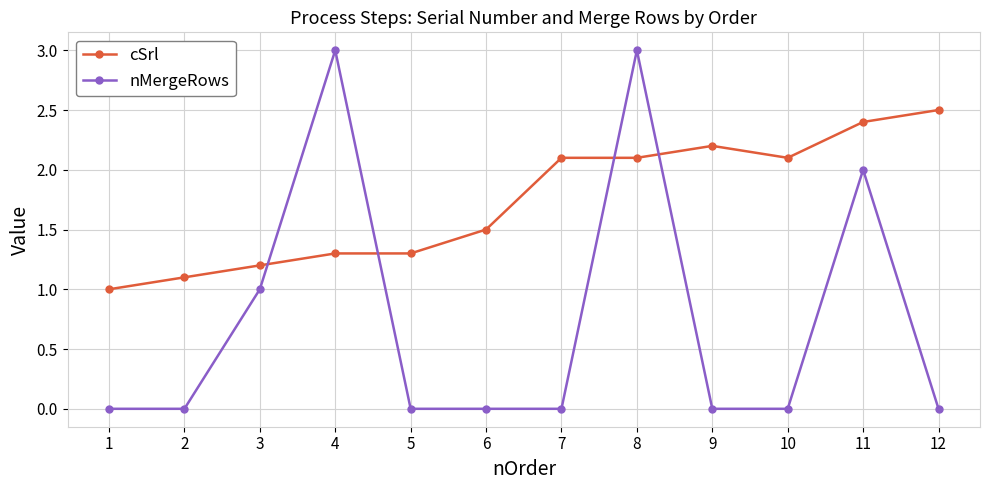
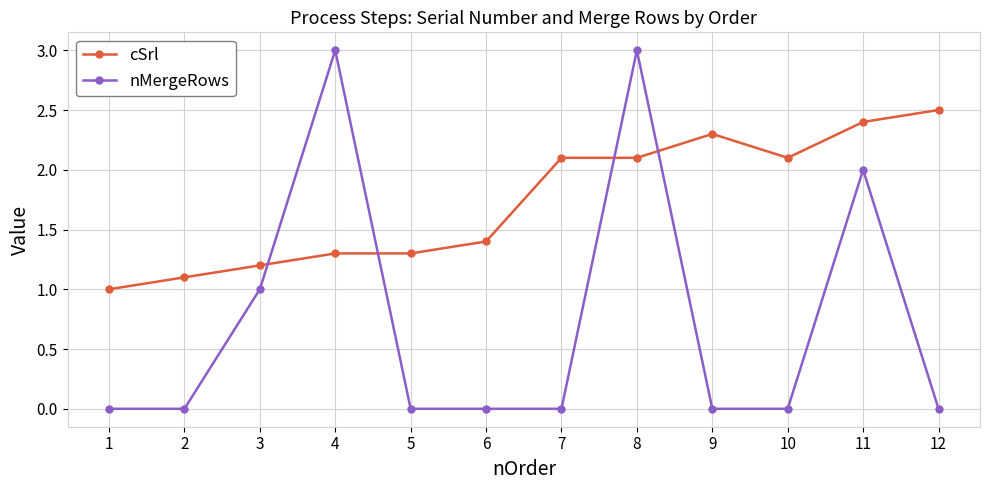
cSrl, 6: 1.5 -> 1.4
cSrl, 9: 2.2 -> 2.3
